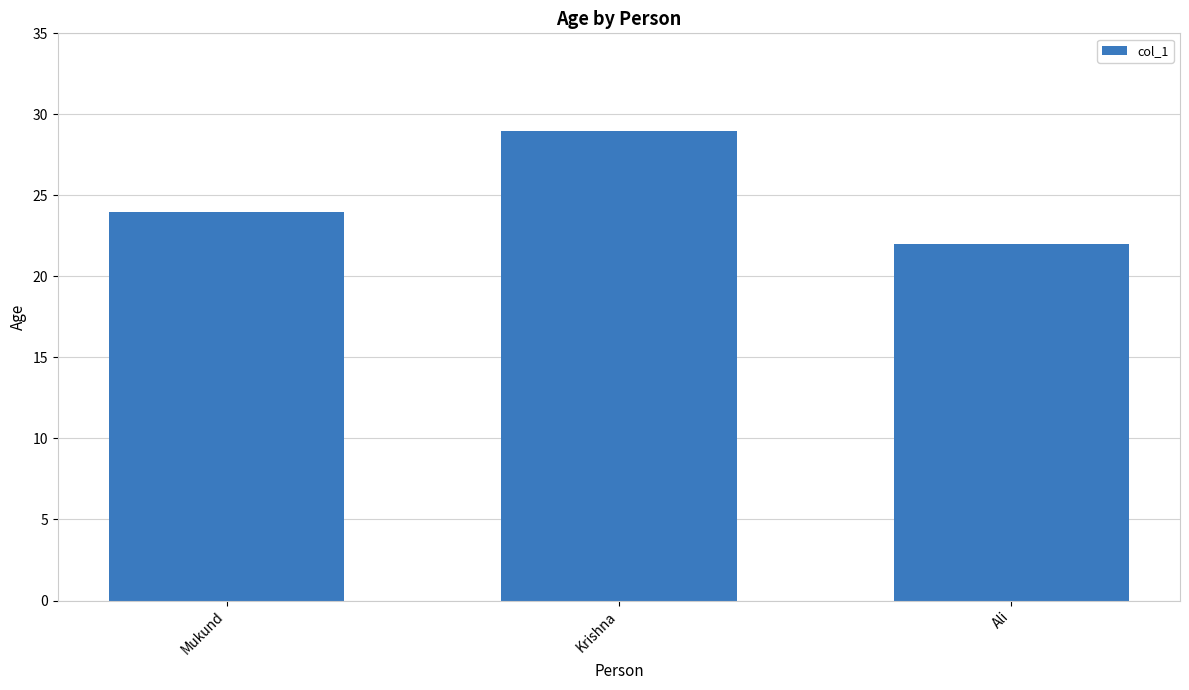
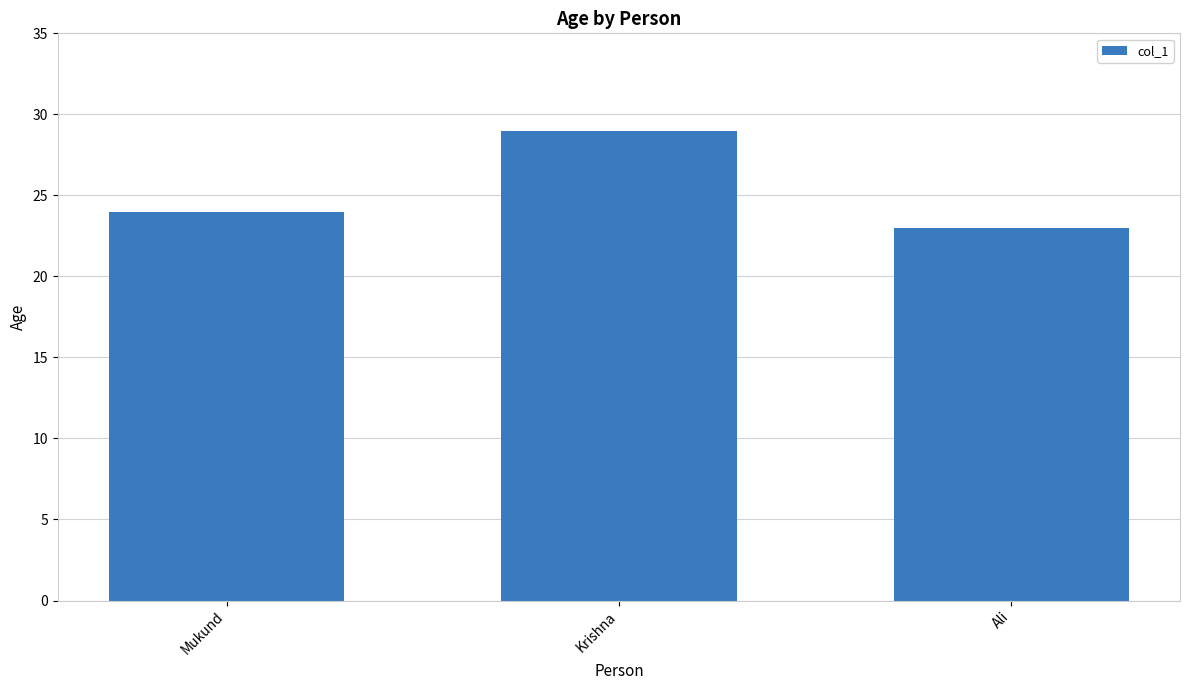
Ali: 22 -> 23
